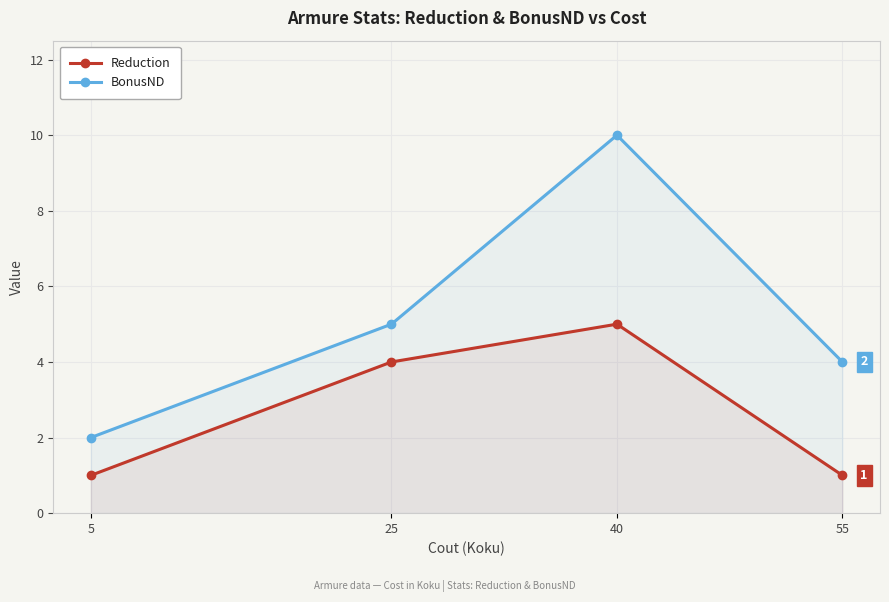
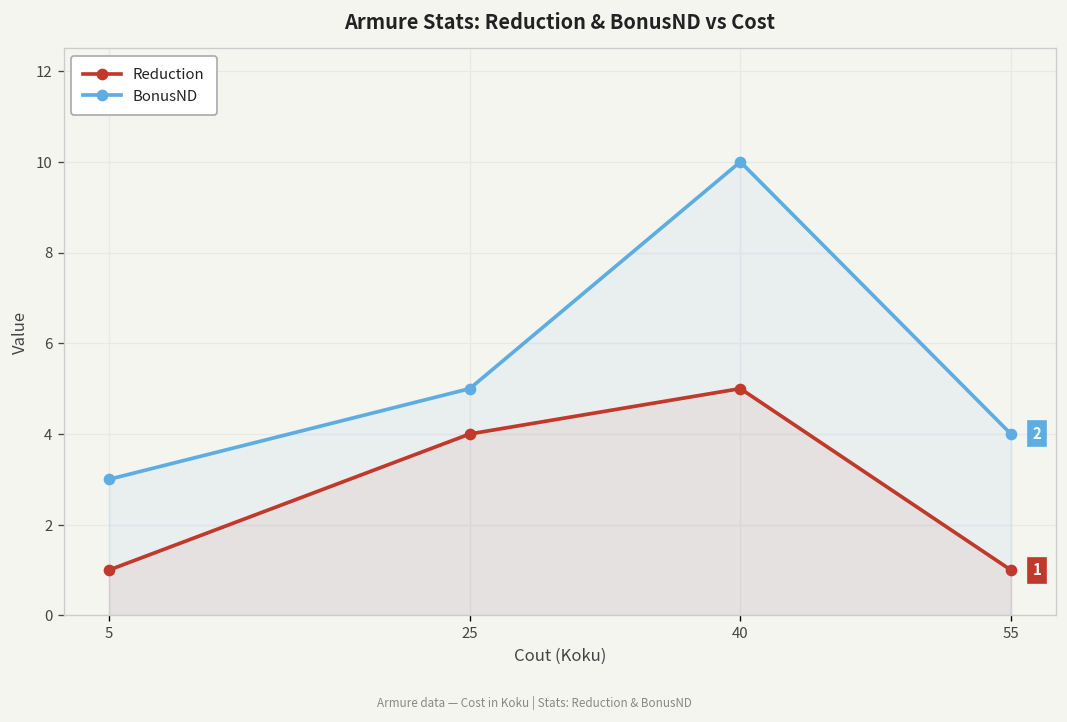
BonusND, 5: 2 -> 3
